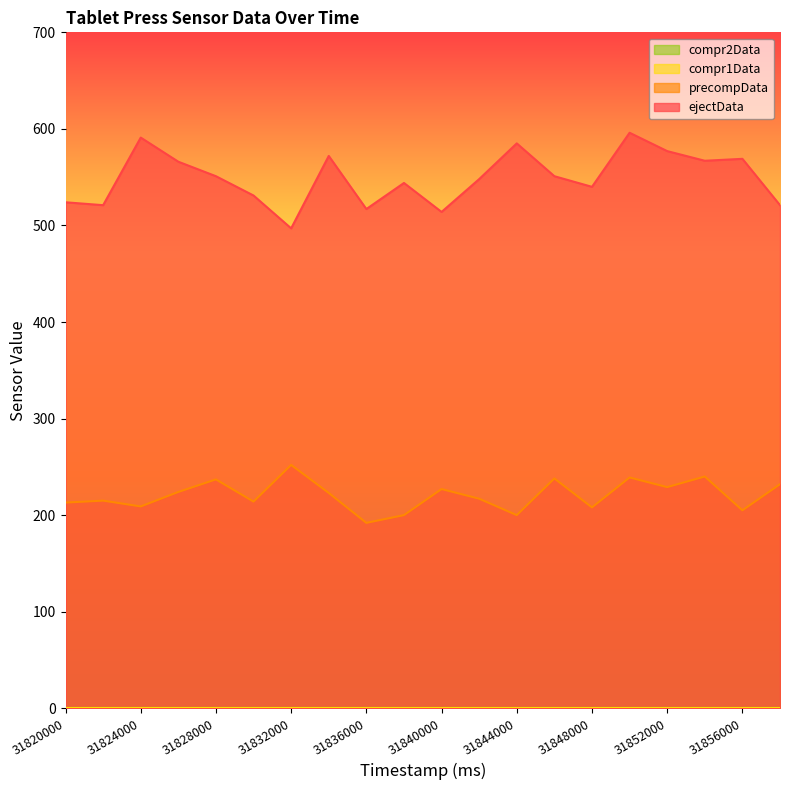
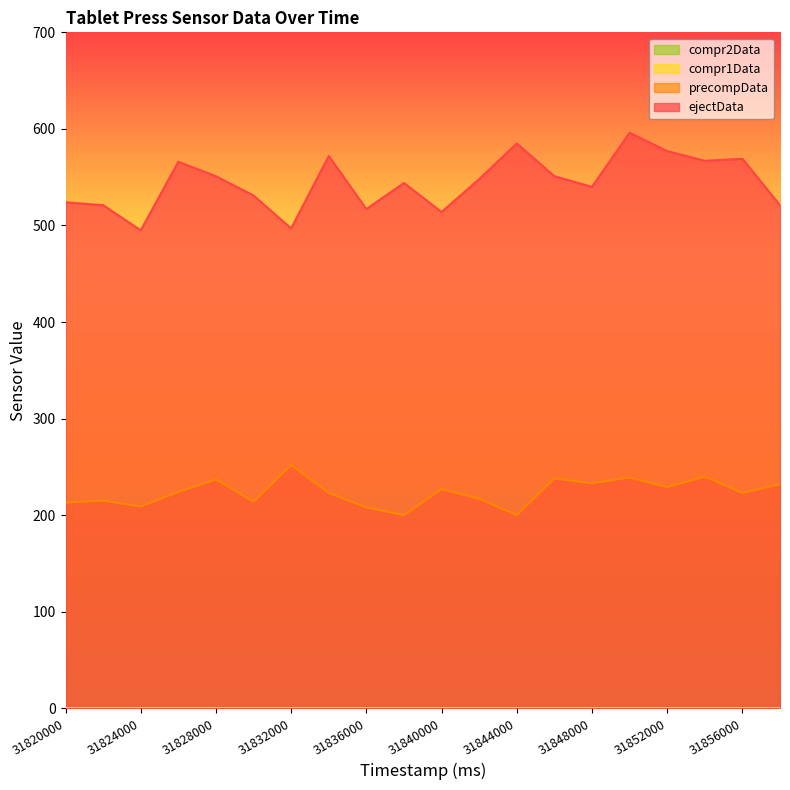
ejectData, 31824000: 590 -> 500
precompData, 31836000: 190 -> 210
precompData, 31848000: 210 -> 230
precompData, 31856000: 210 -> 220
